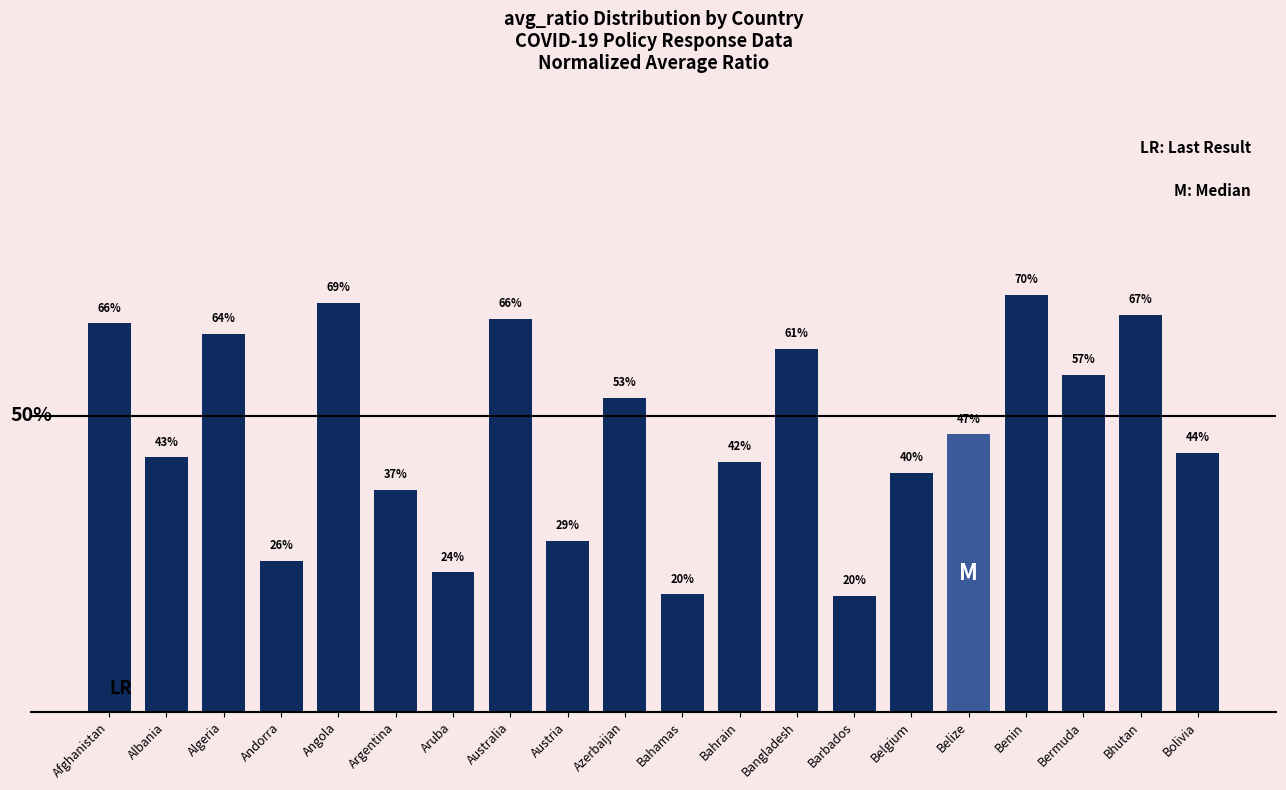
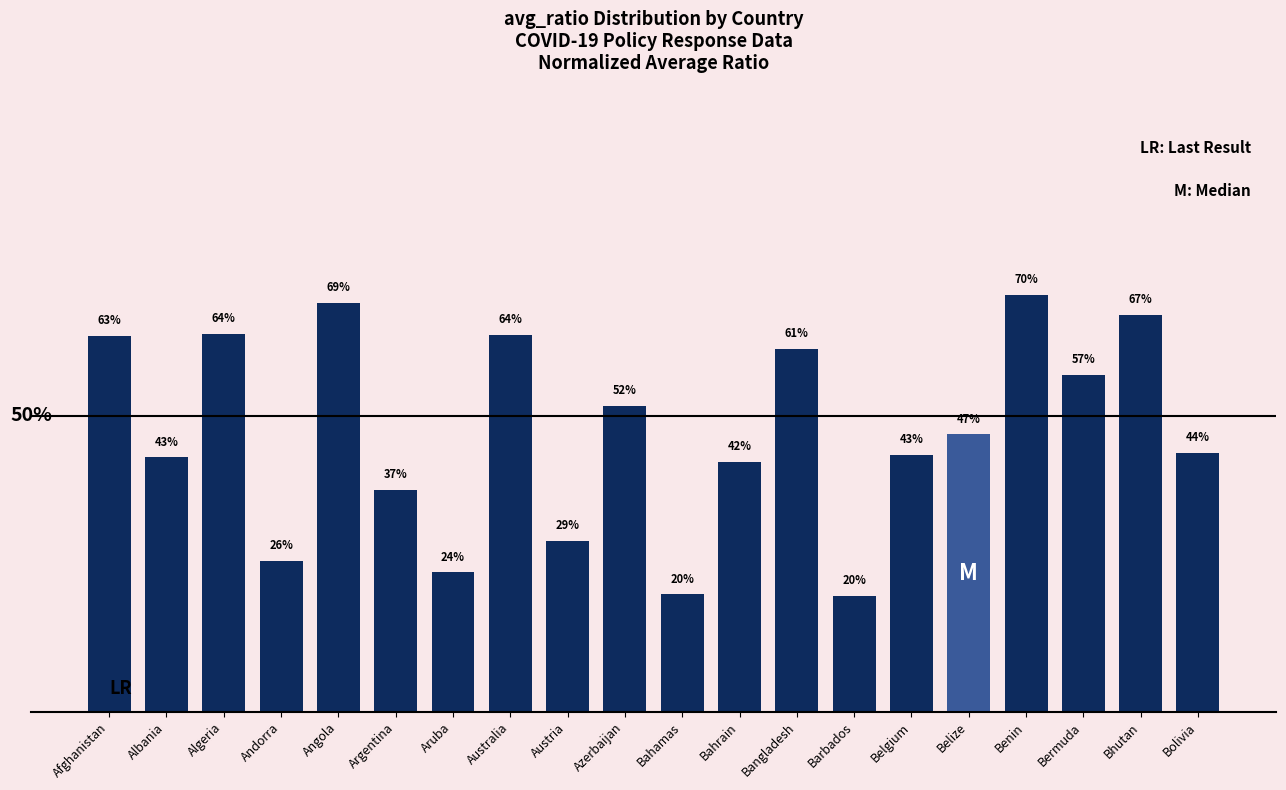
Afghanistan: 66% -> 63%
Australia: 66% -> 64%
Azerbaijan: 53% -> 52%
Belgium: 40% -> 43%
